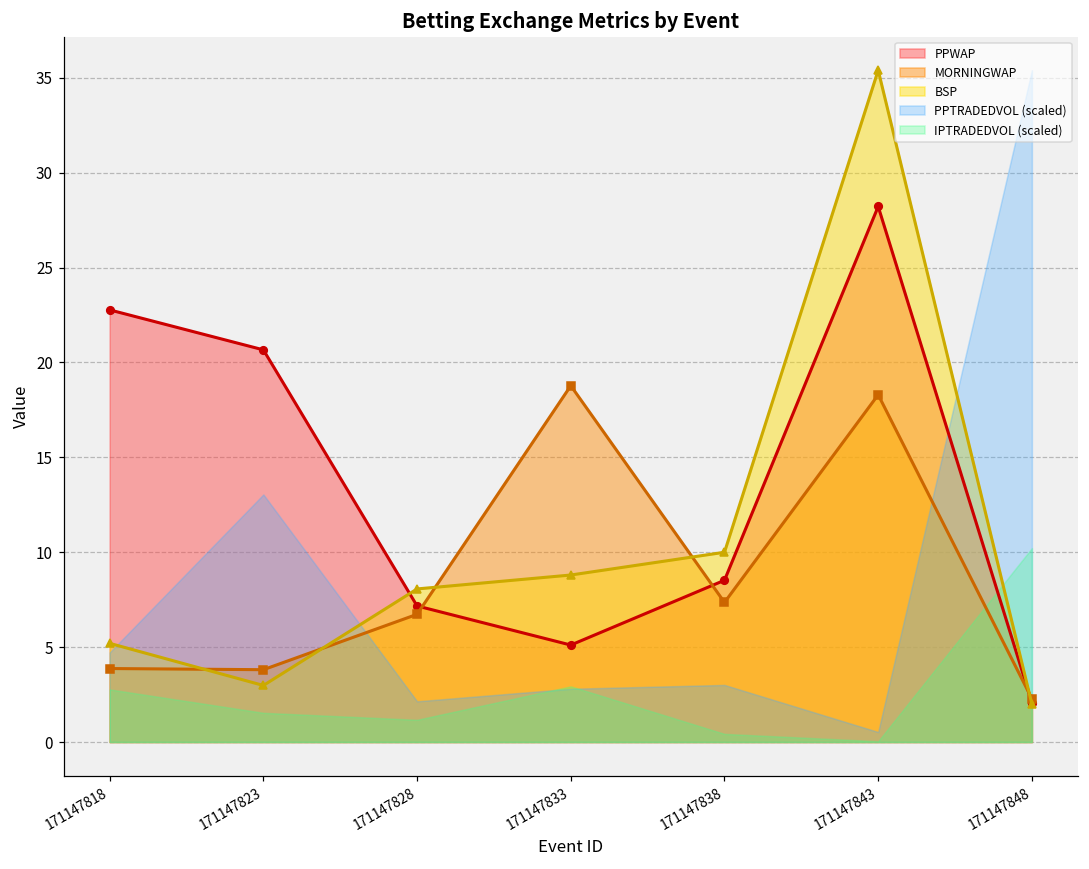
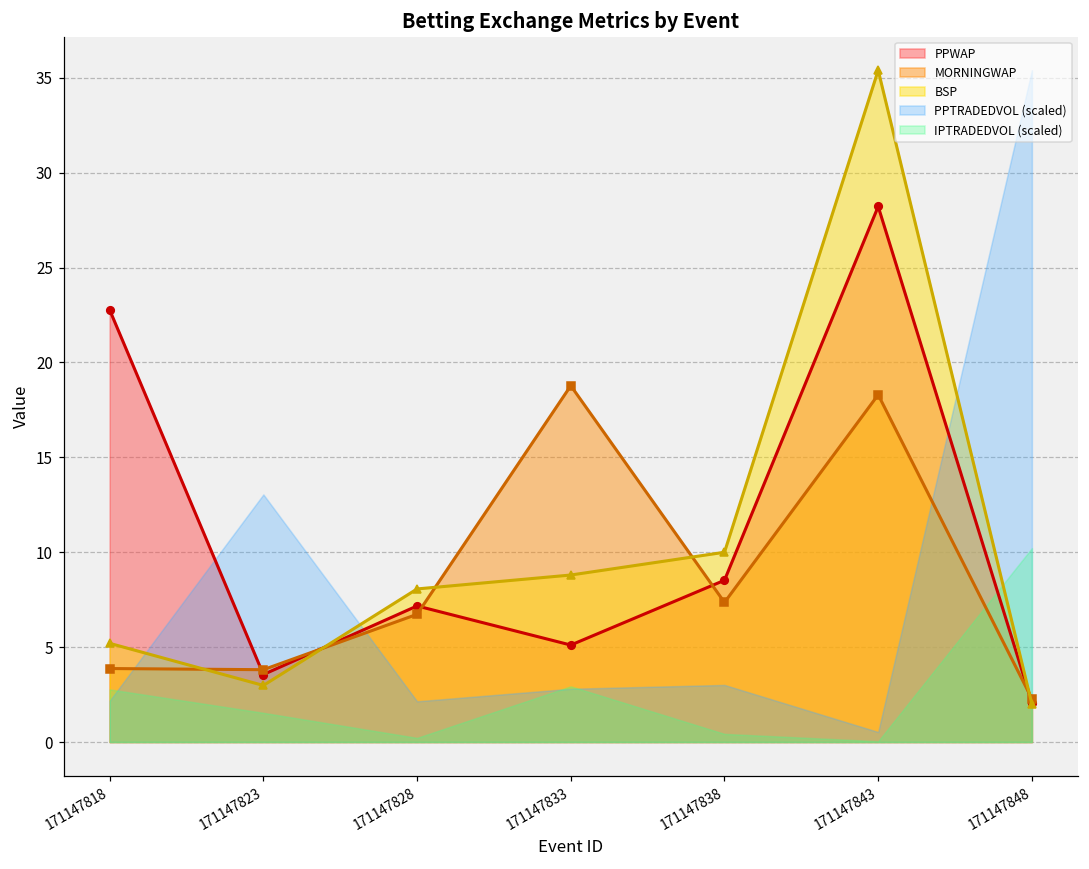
PPTRADEDVOL (scaled), 171147818: 4.7 -> 2.2
PPWAP, 171147823: 20.7 -> 3.6
IPTRADEDVOL (scaled), 171147828: 1.2 -> 0.2
